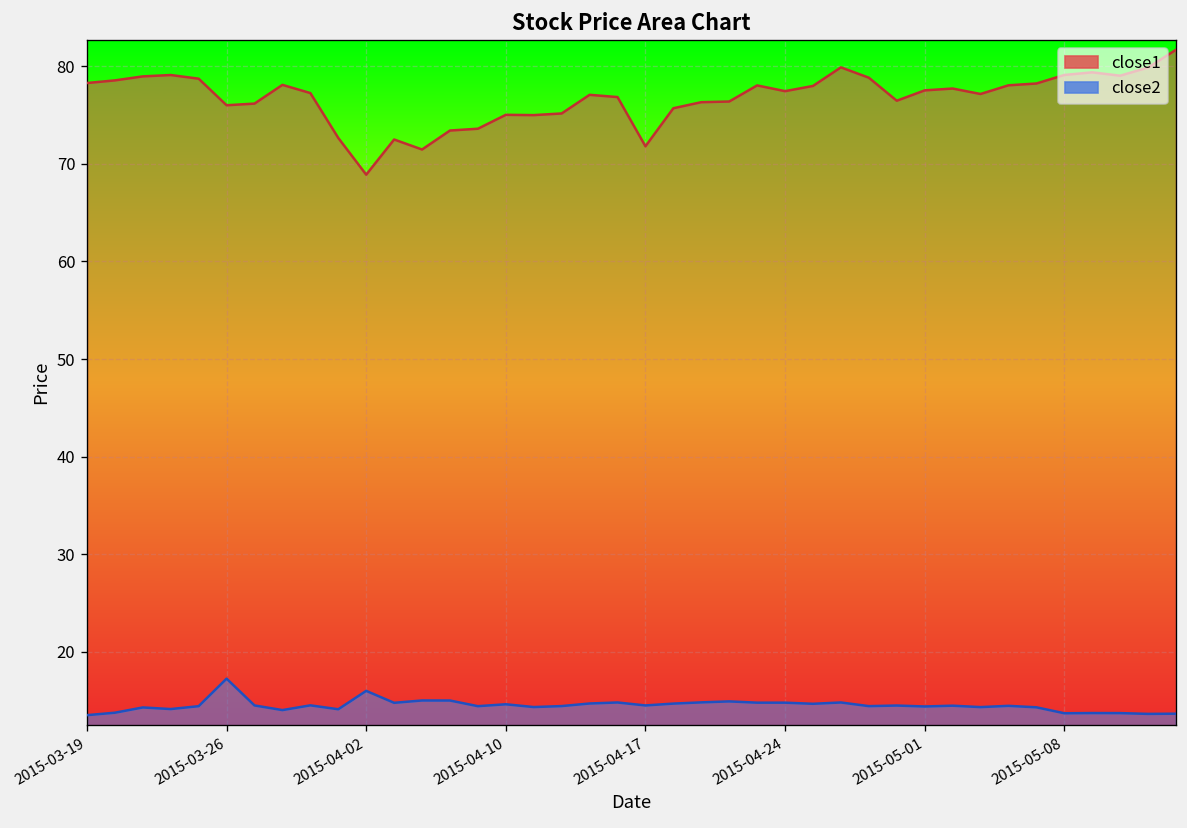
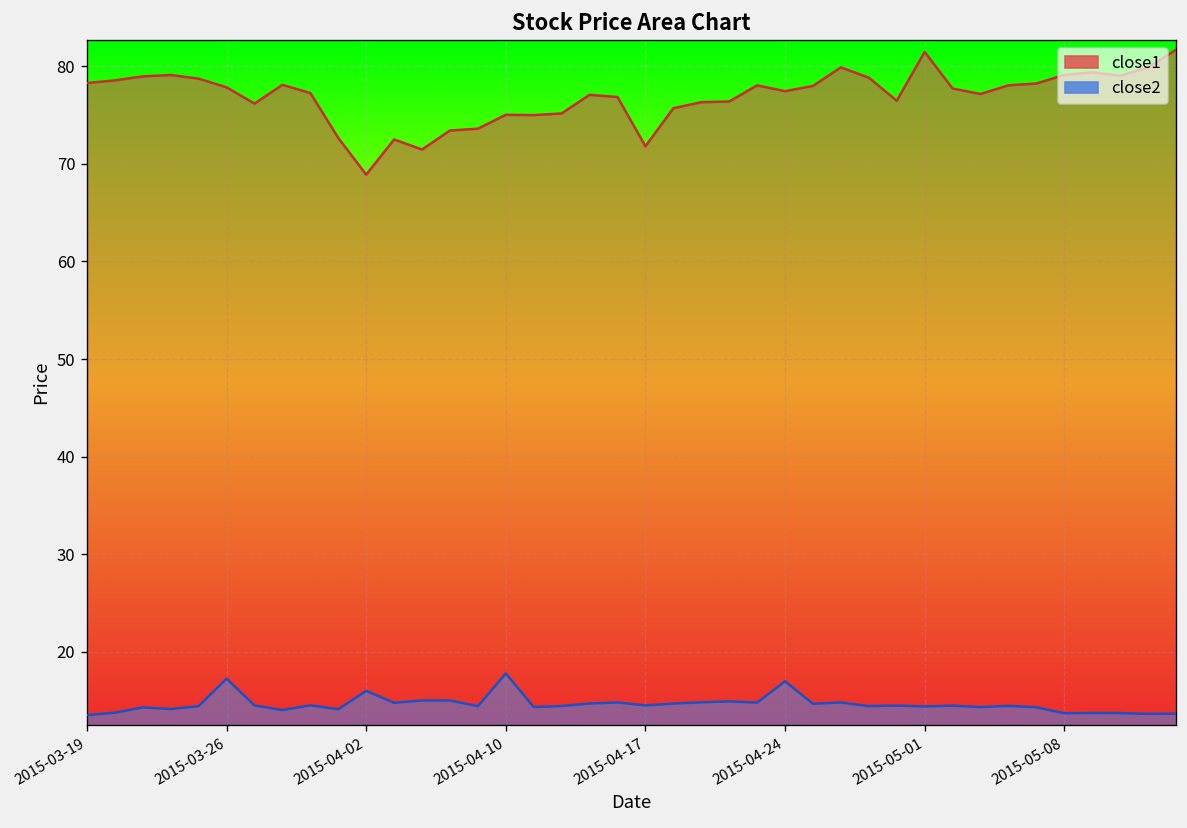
close1, 2015-03-26: 76 -> 78
close2, 2015-04-10: 15 -> 18
close2, 2015-04-24: 15 -> 17
close1, 2015-05-01: 78 -> 81
